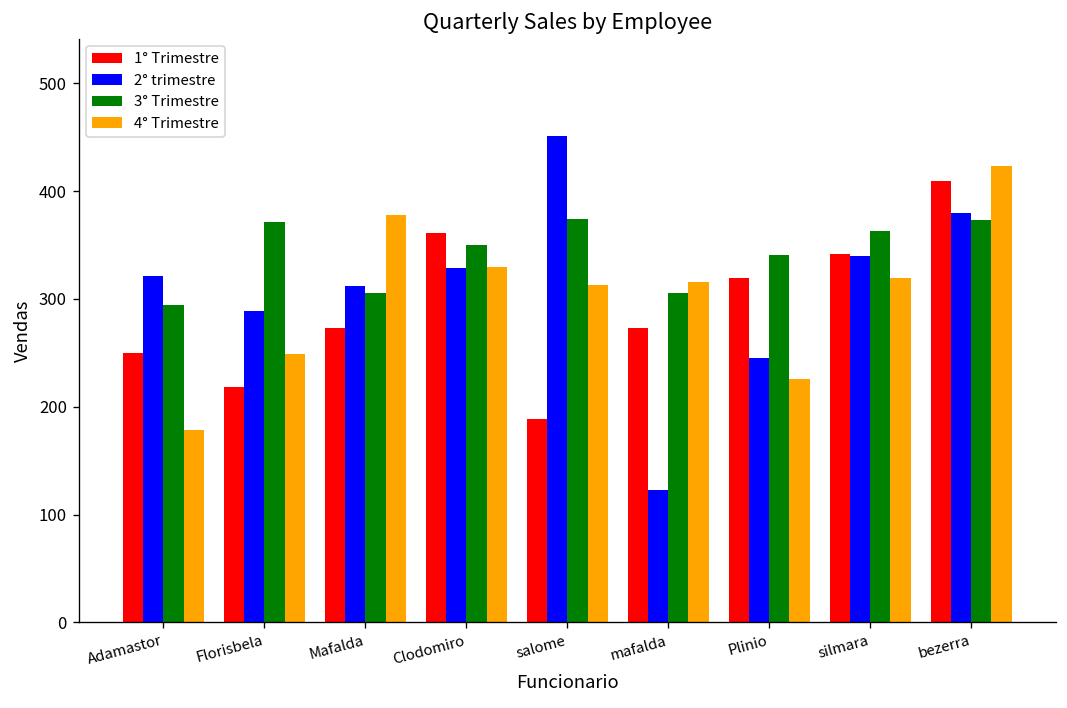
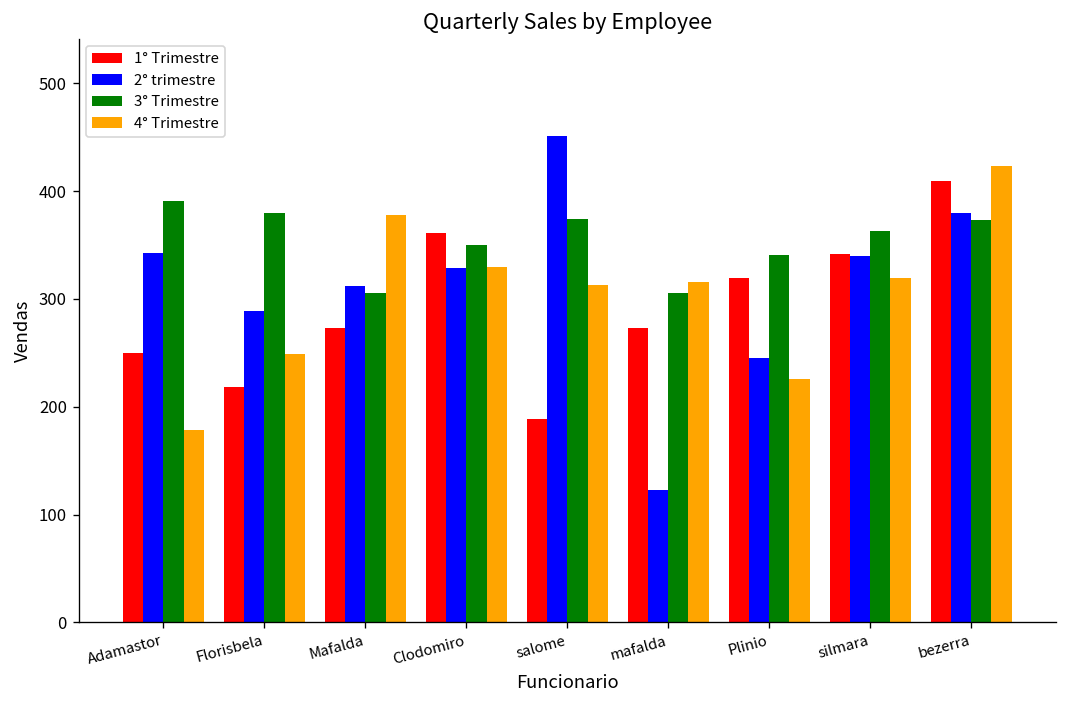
2° trimestre, Adamastor: 320 -> 340
3° Trimestre, Adamastor: 290 -> 390
3° Trimestre, Florisbela: 370 -> 380
